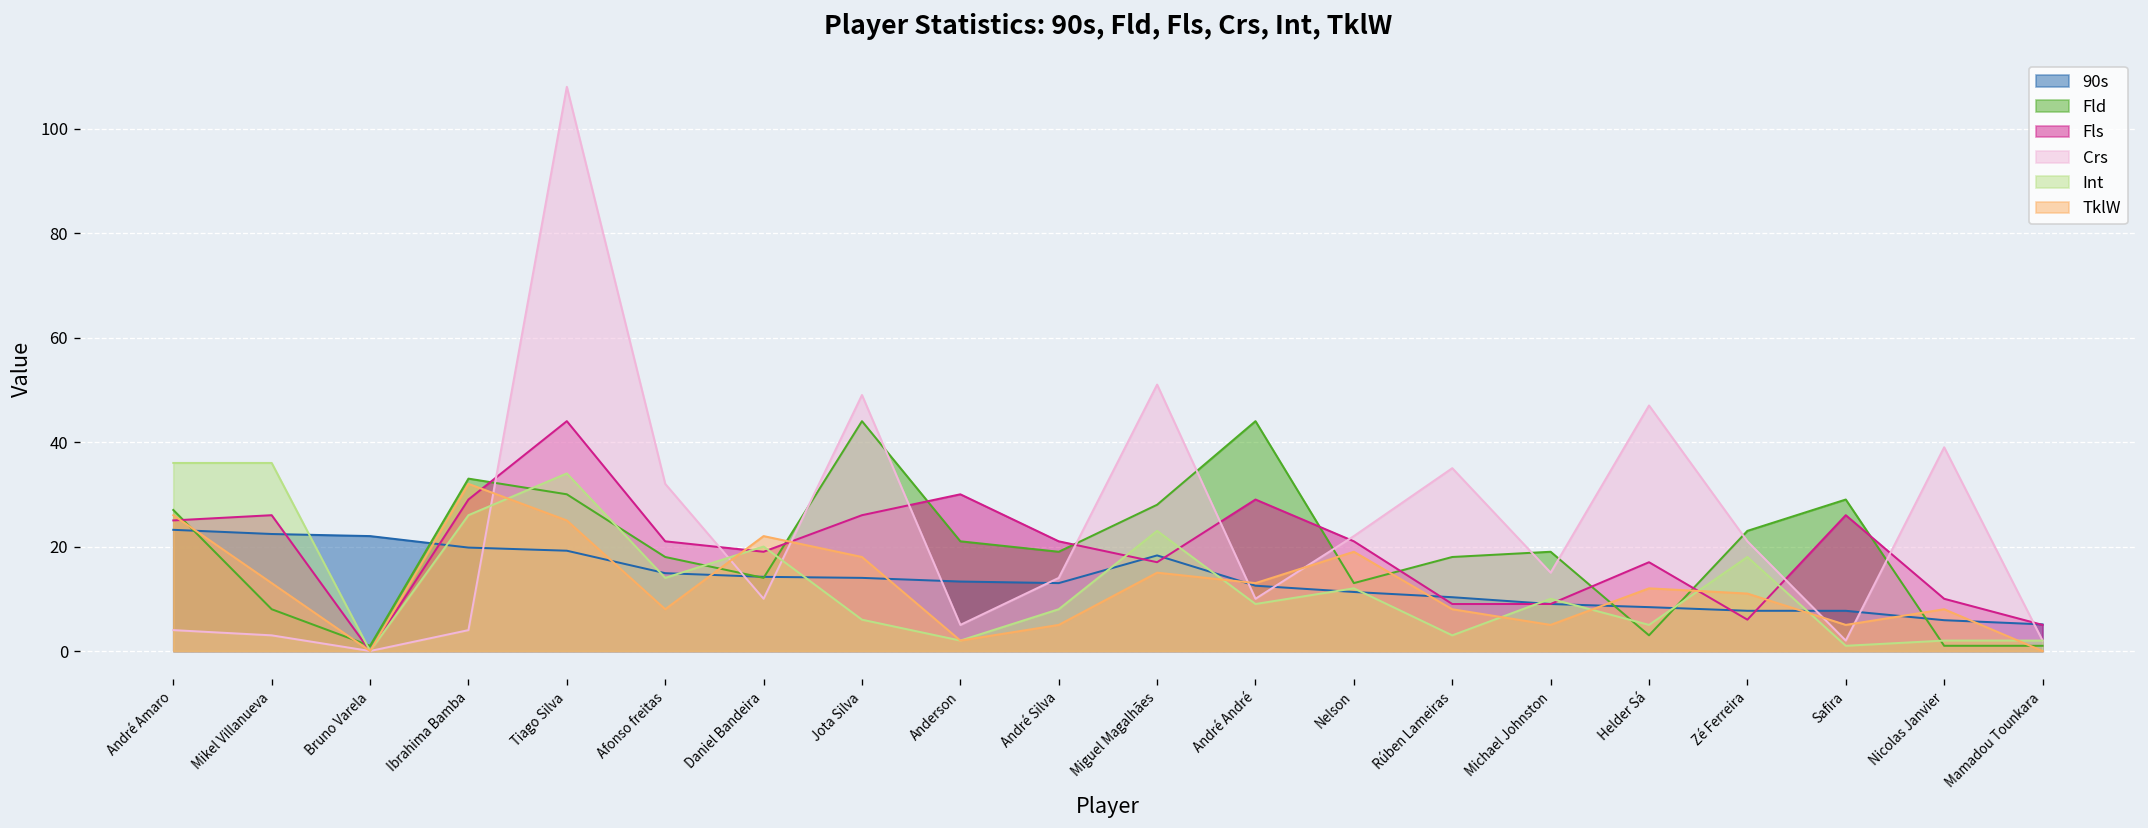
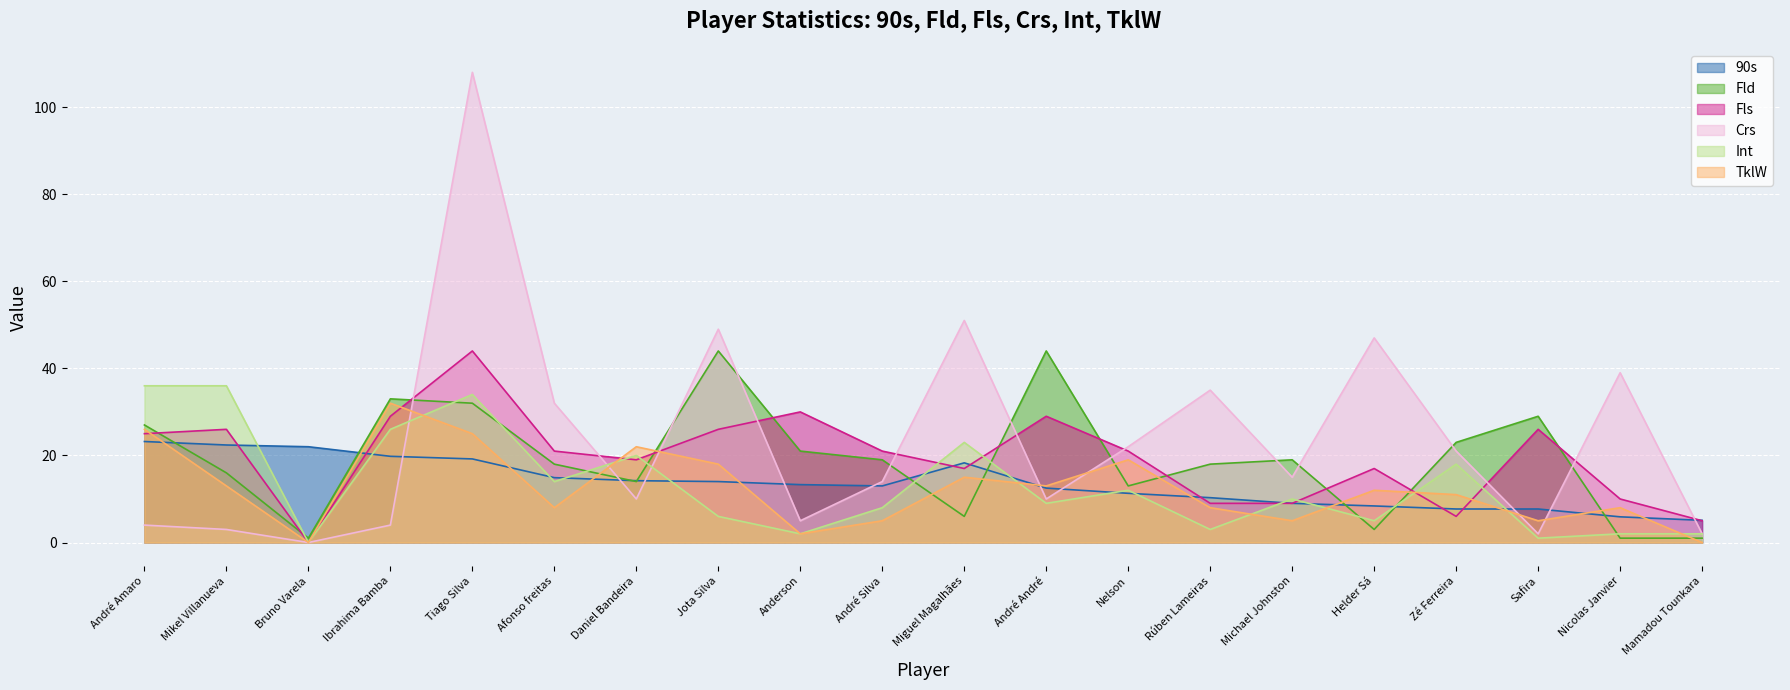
Fld, Mikel Villanueva: 8 -> 16
Fld, Tiago Silva: 30 -> 32
Fld, Miguel Magalhães: 28 -> 6
